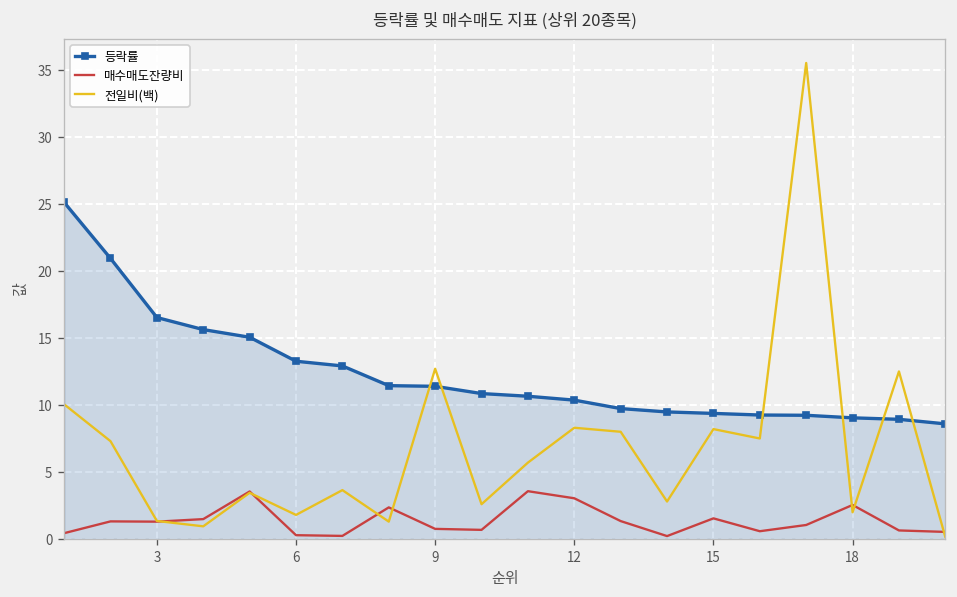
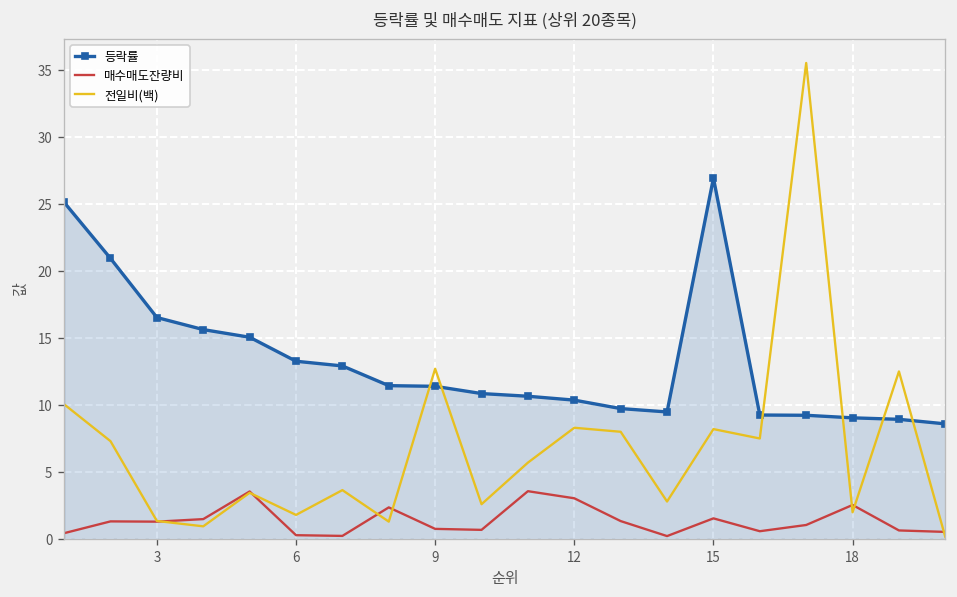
등락률, 15: 9.4 -> 26.9
